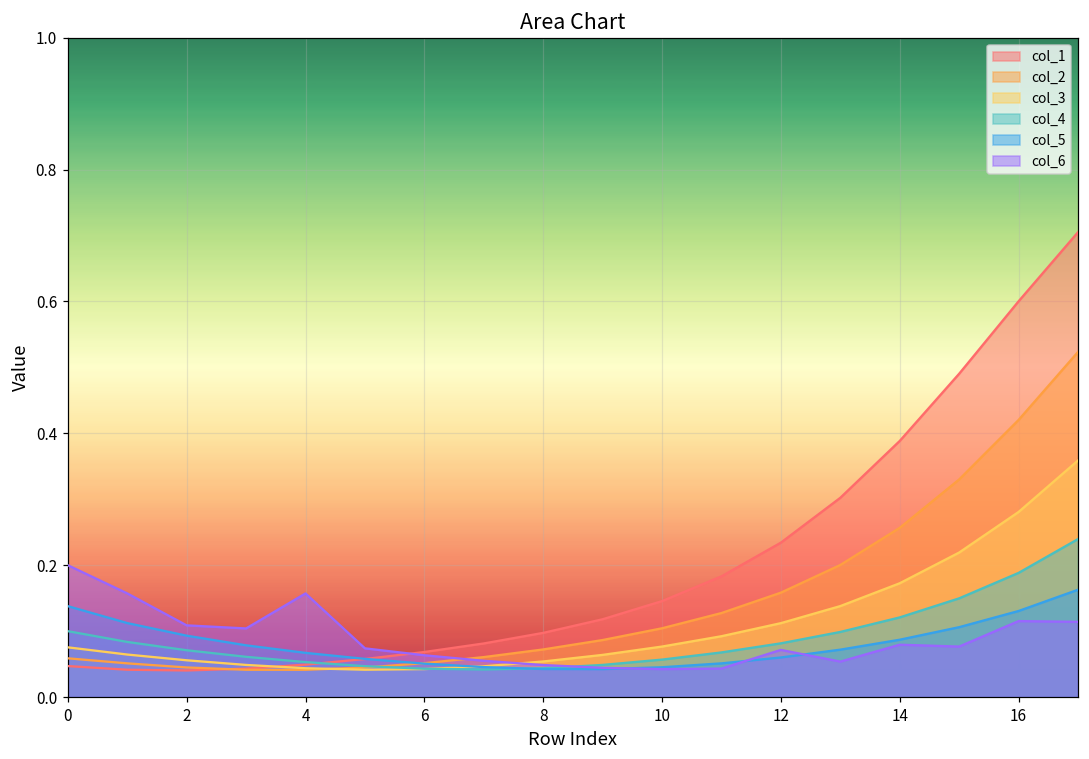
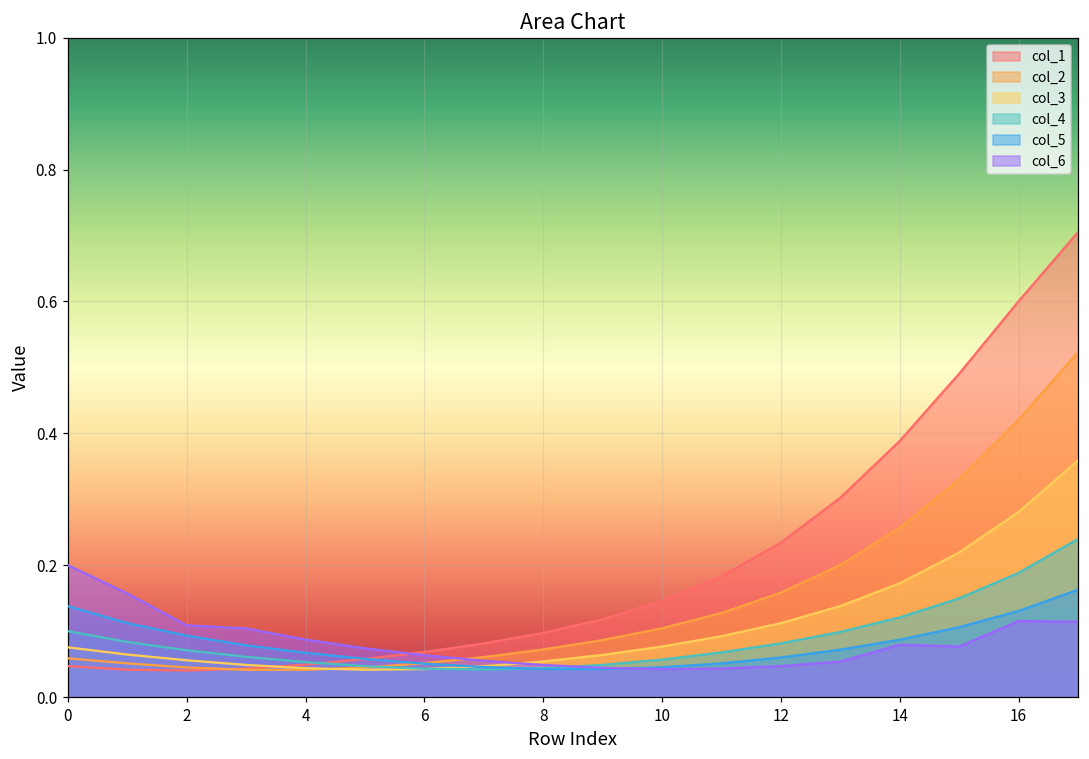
col_6, 4: 0.16 -> 0.09
col_6, 12: 0.07 -> 0.05
